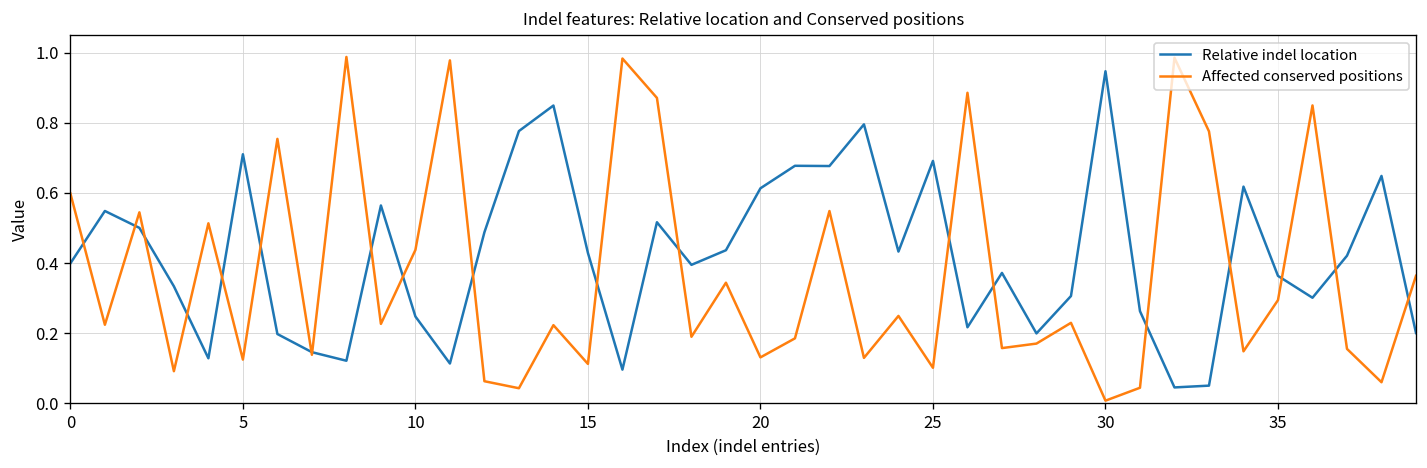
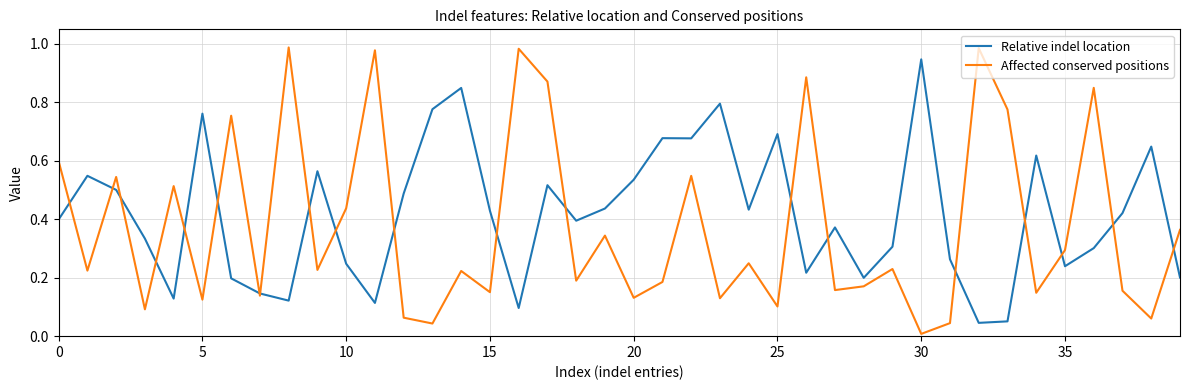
Relative indel location, 5: 0.71 -> 0.76
Affected conserved positions, 15: 0.11 -> 0.15
Relative indel location, 20: 0.61 -> 0.54
Relative indel location, 35: 0.36 -> 0.24
